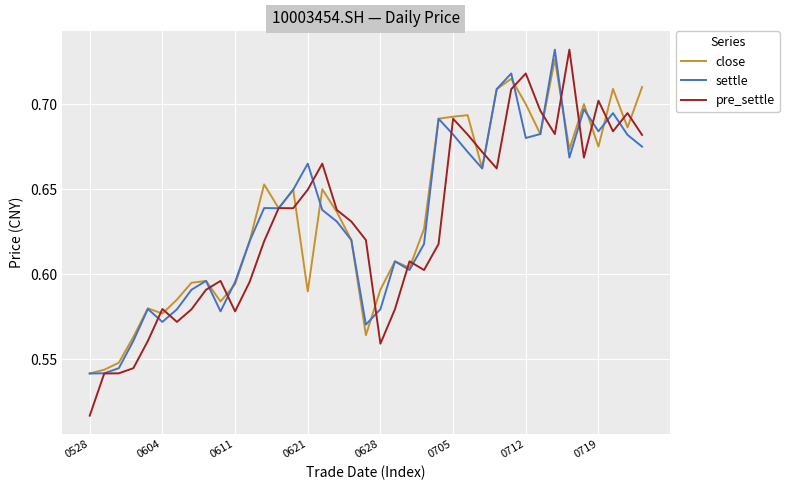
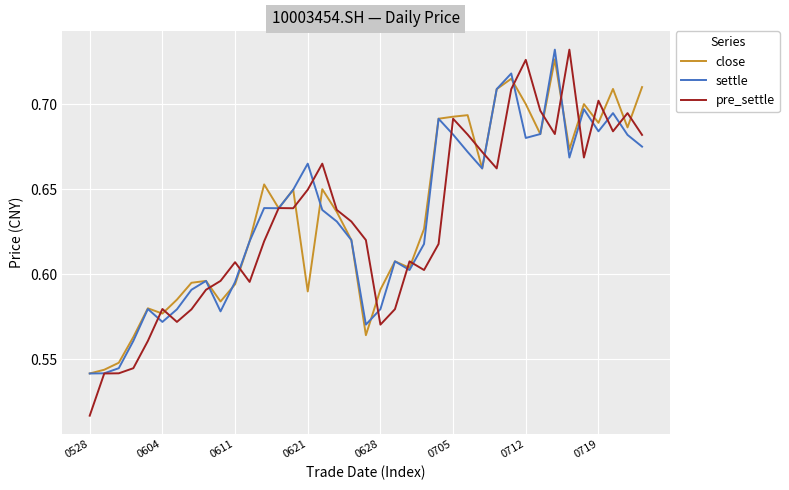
pre_settle, 0611: 0.578 -> 0.607
pre_settle, 0628: 0.559 -> 0.570
pre_settle, 0712: 0.718 -> 0.726
close, 0719: 0.675 -> 0.689
